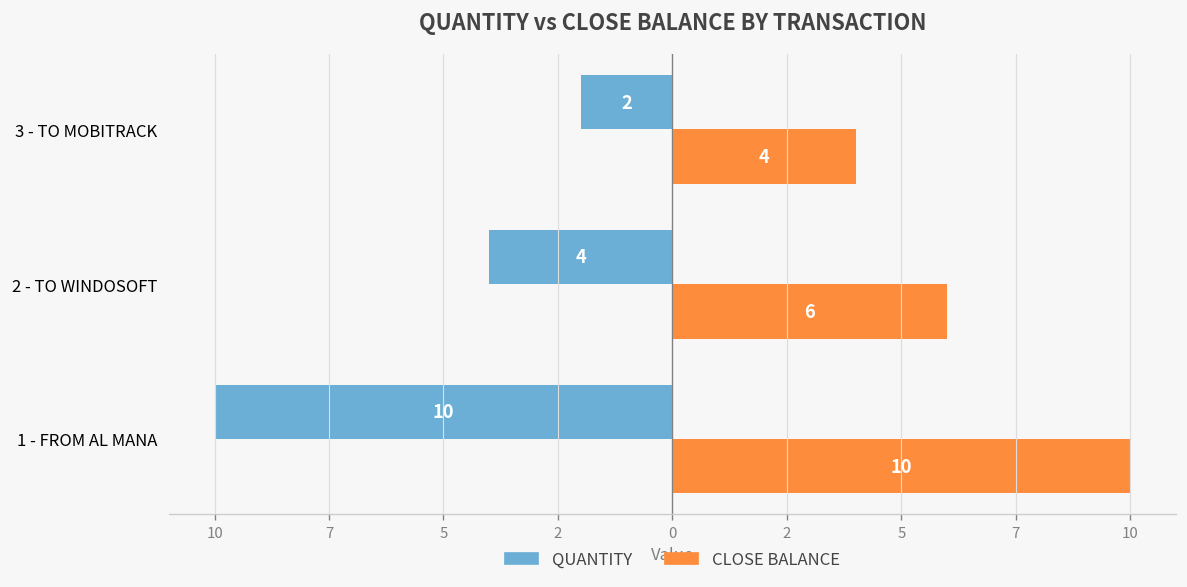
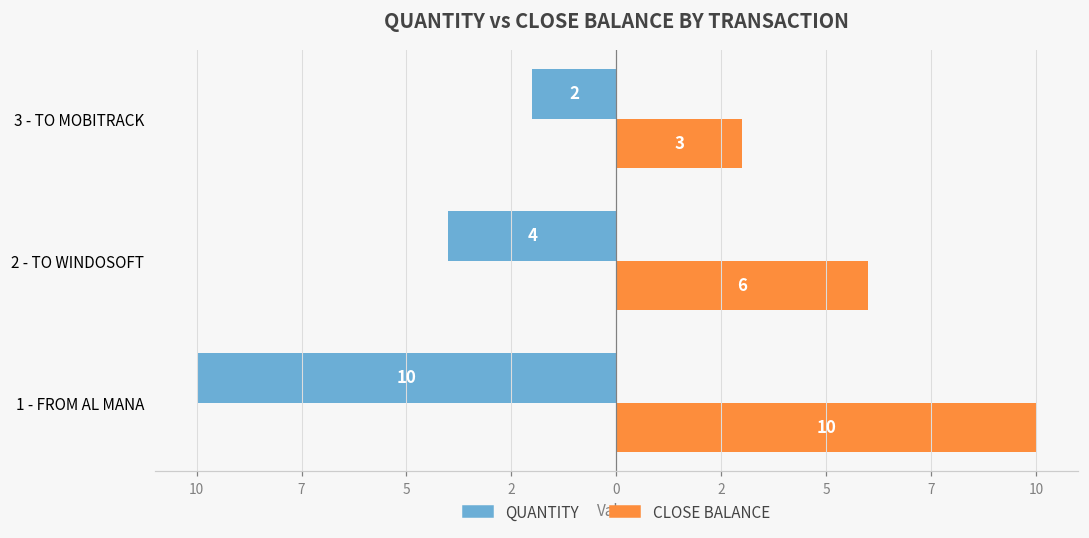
CLOSE BALANCE, 3 - TO MOBITRACK: 4 -> 3
